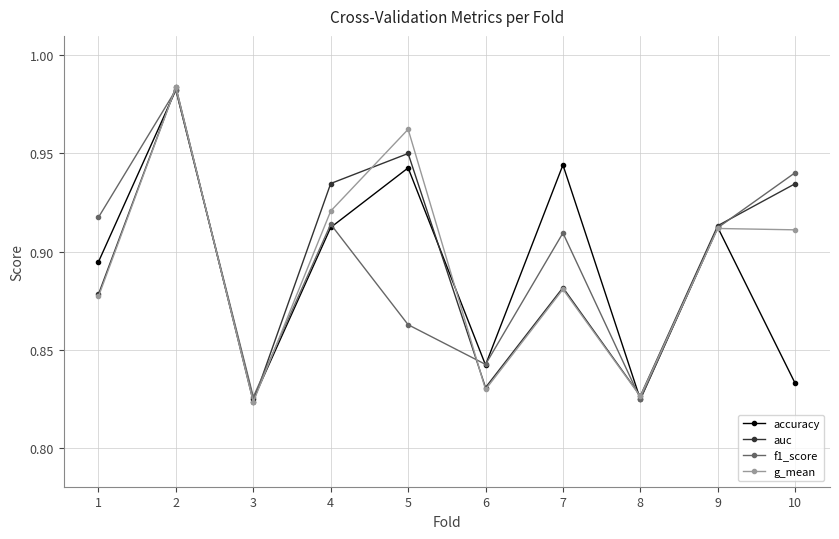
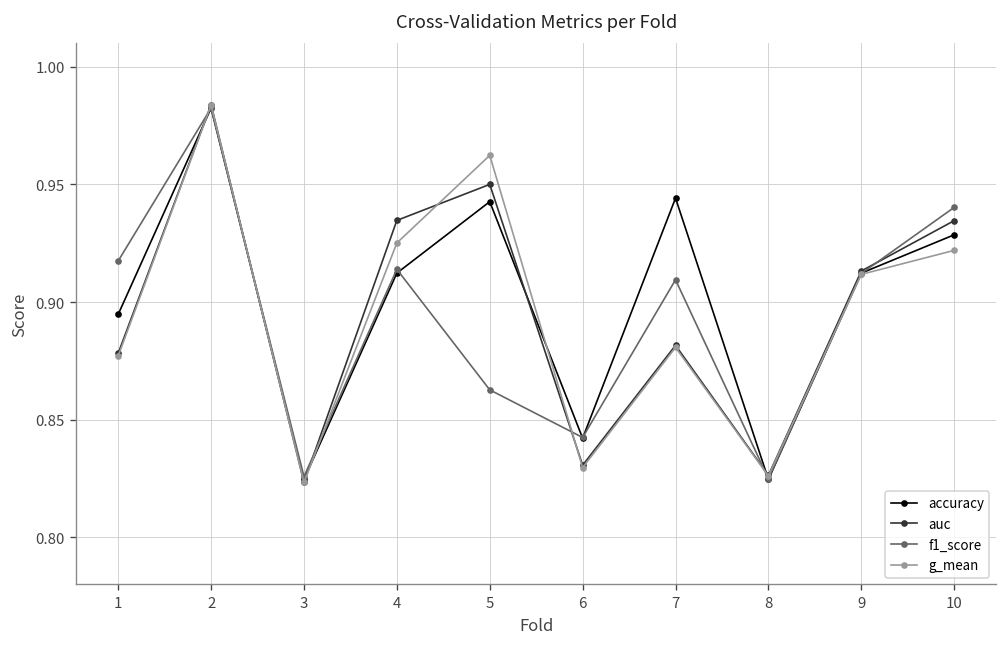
g_mean, 4: 0.921 -> 0.925
accuracy, 10: 0.833 -> 0.929
g_mean, 10: 0.911 -> 0.922
